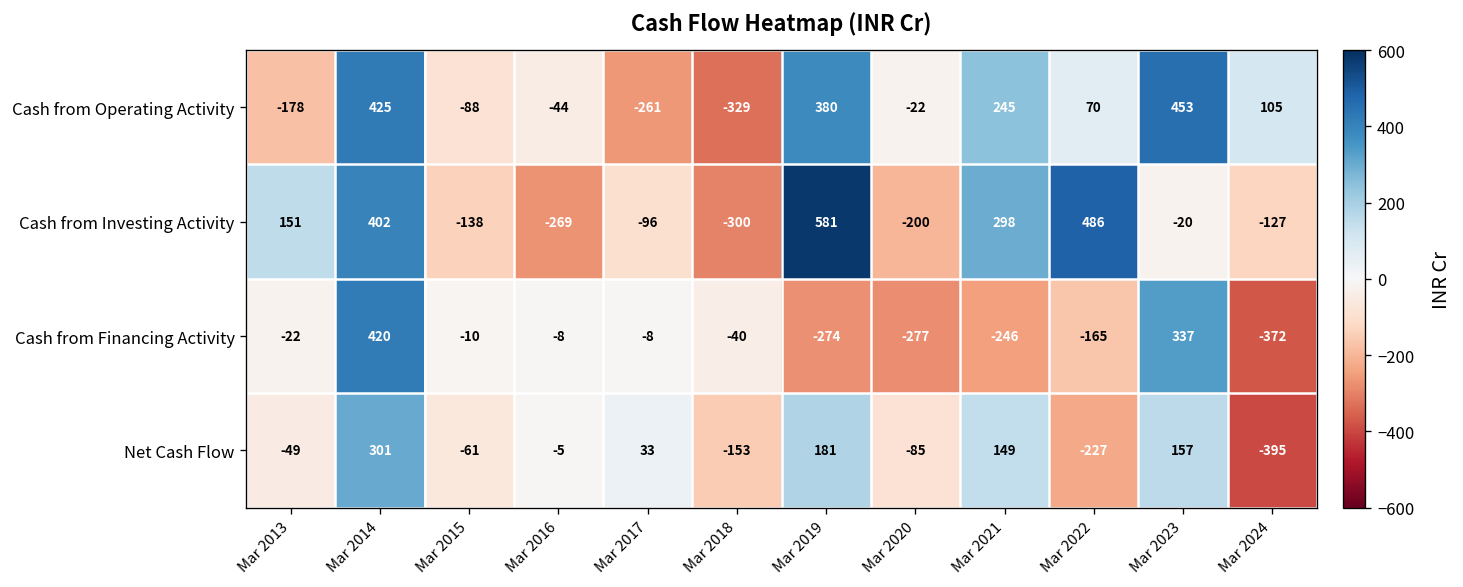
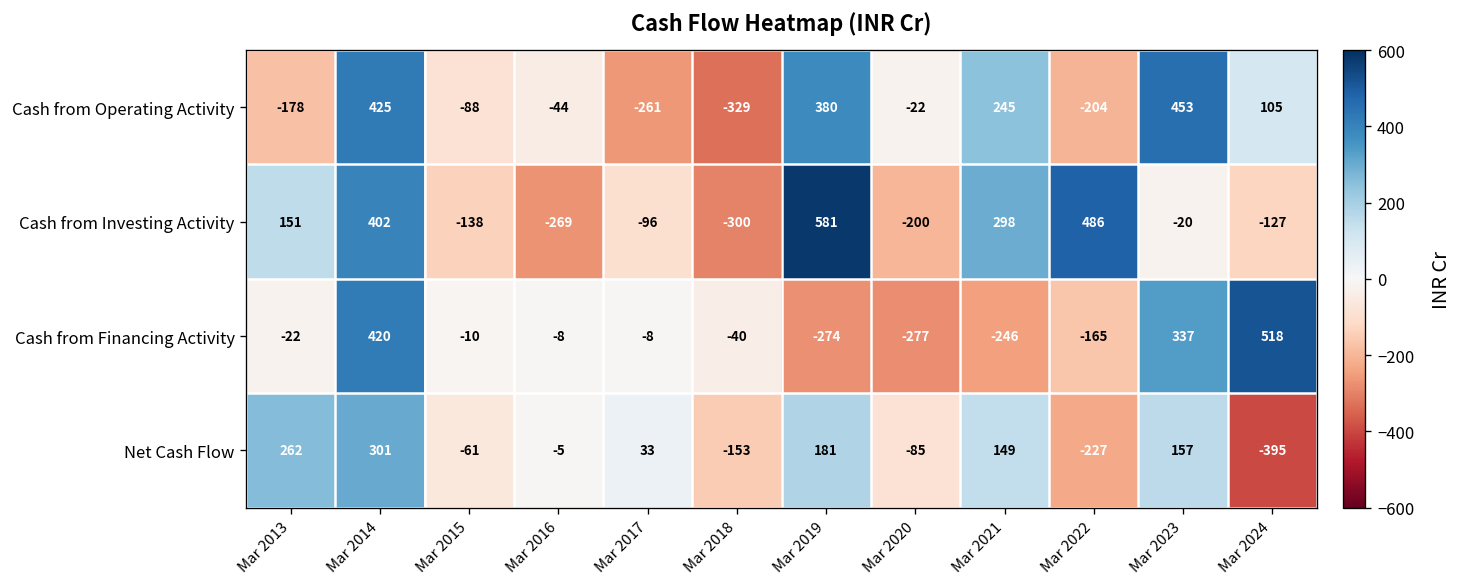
Cash from Operating Activity, Mar 2022: 70 -> -204
Cash from Financing Activity, Mar 2024: -372 -> 518
Net Cash Flow, Mar 2013: -49 -> 262
